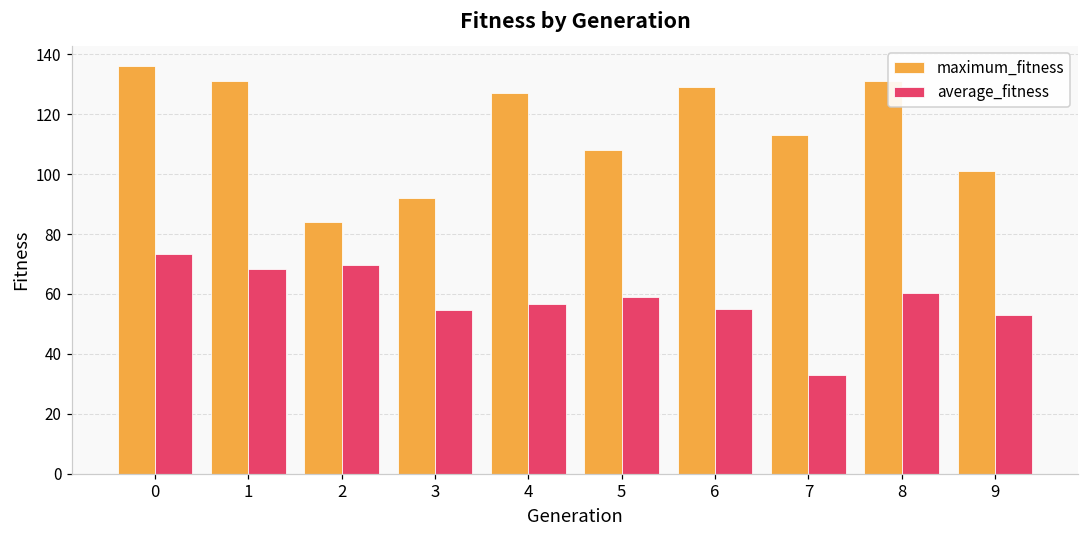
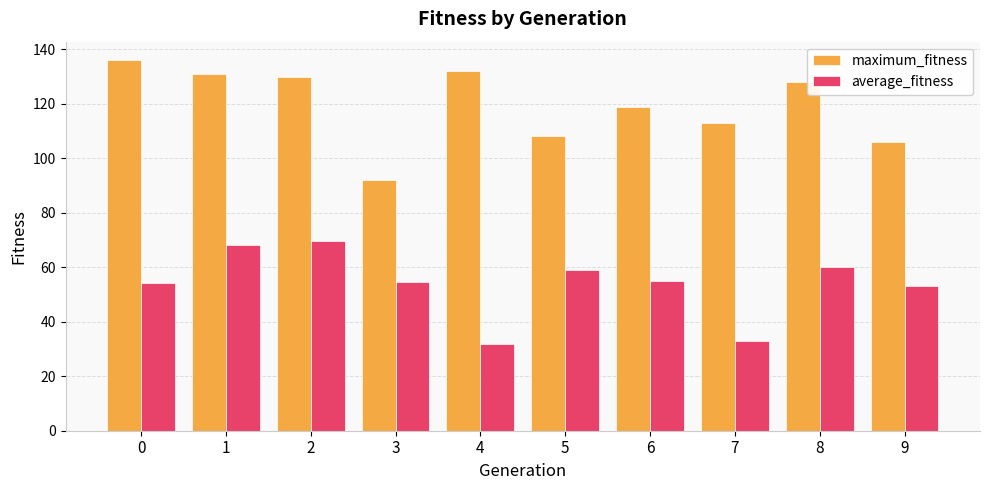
average_fitness, 0: 73 -> 54
maximum_fitness, 2: 84 -> 130
maximum_fitness, 4: 127 -> 132
average_fitness, 4: 57 -> 32
maximum_fitness, 6: 129 -> 119
maximum_fitness, 8: 131 -> 128
maximum_fitness, 9: 101 -> 106
